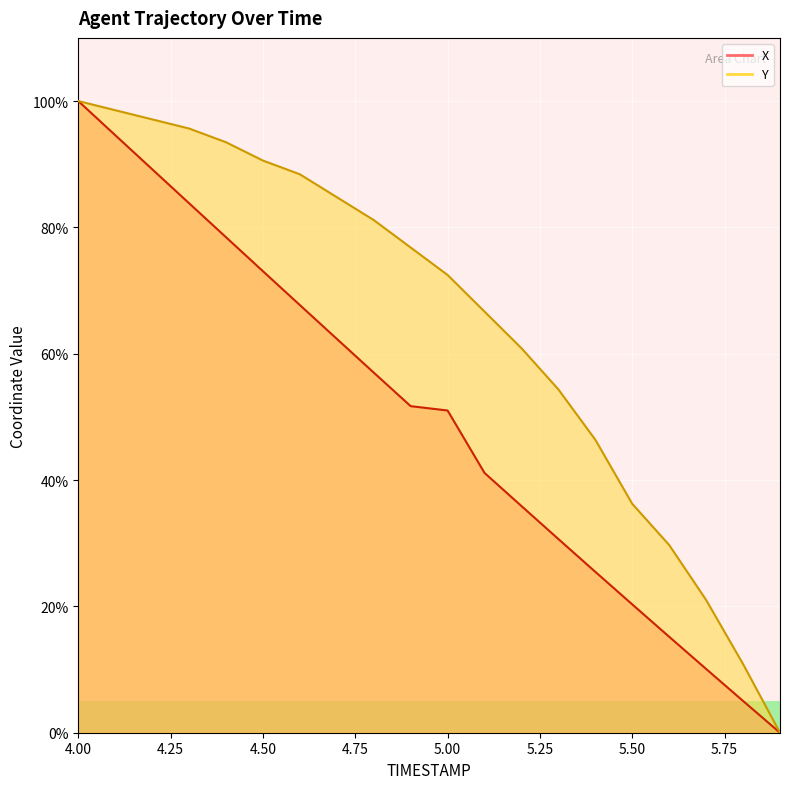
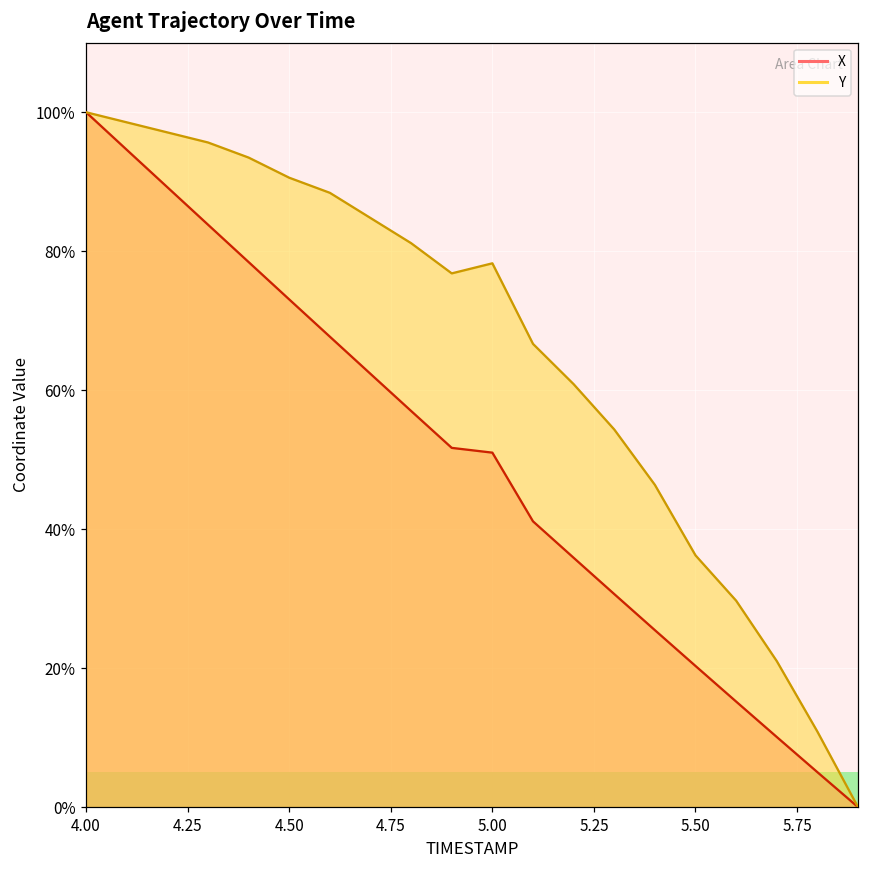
Y, 5.00: 72% -> 78%
